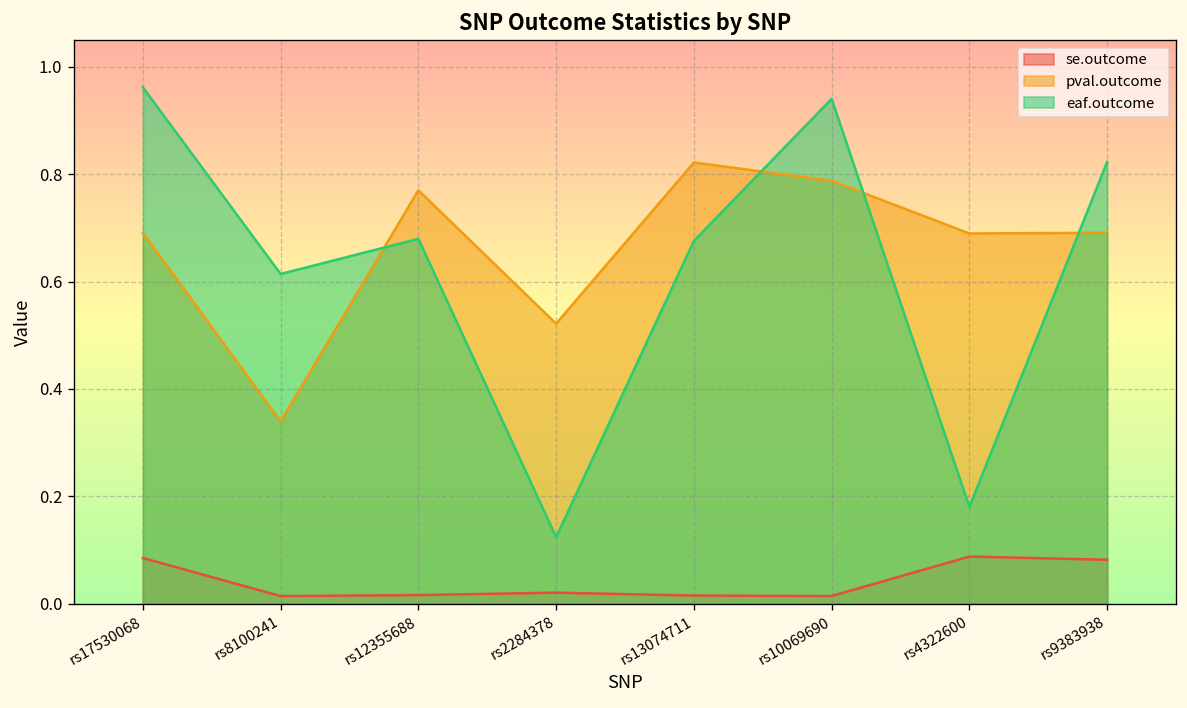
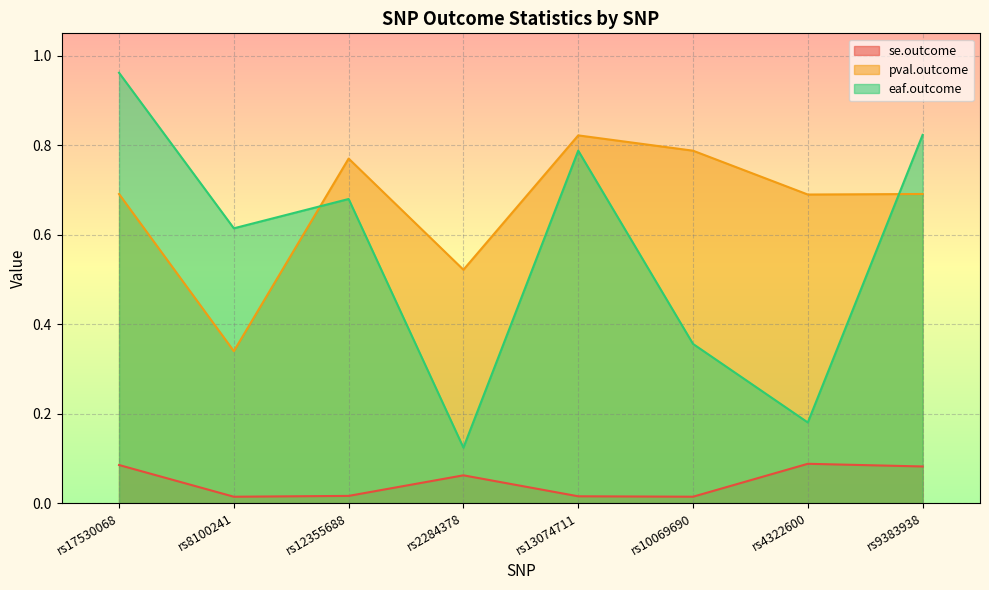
se.outcome, rs2284378: 0.02 -> 0.06
eaf.outcome, rs13074711: 0.68 -> 0.79
eaf.outcome, rs10069690: 0.94 -> 0.36
